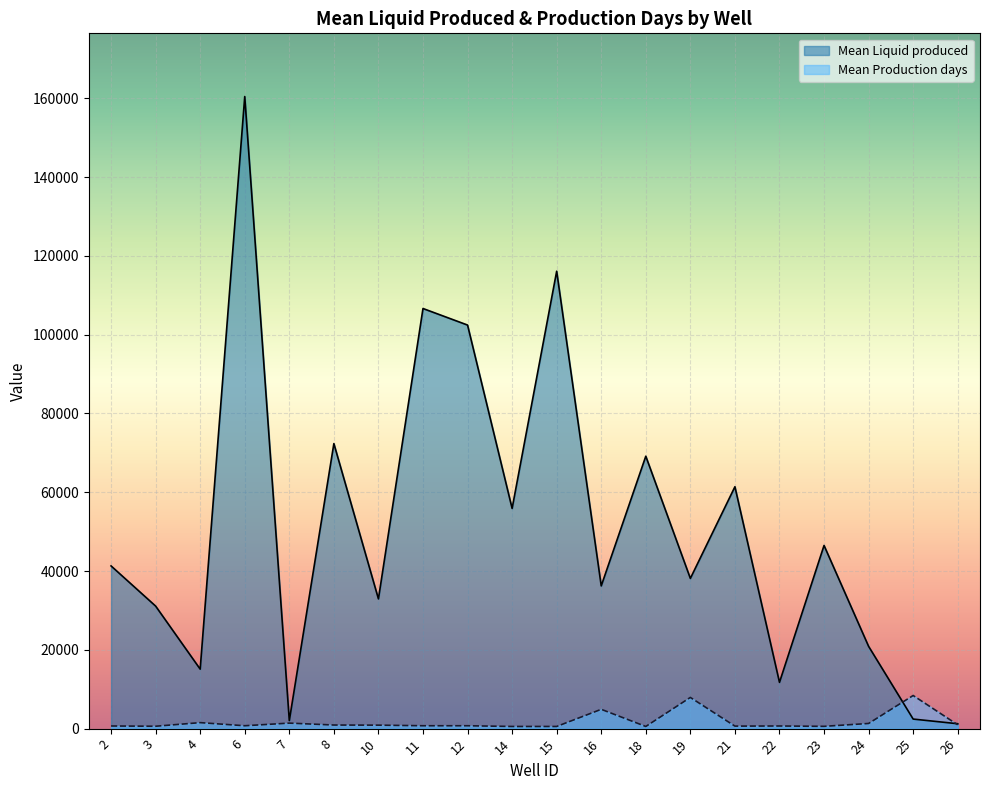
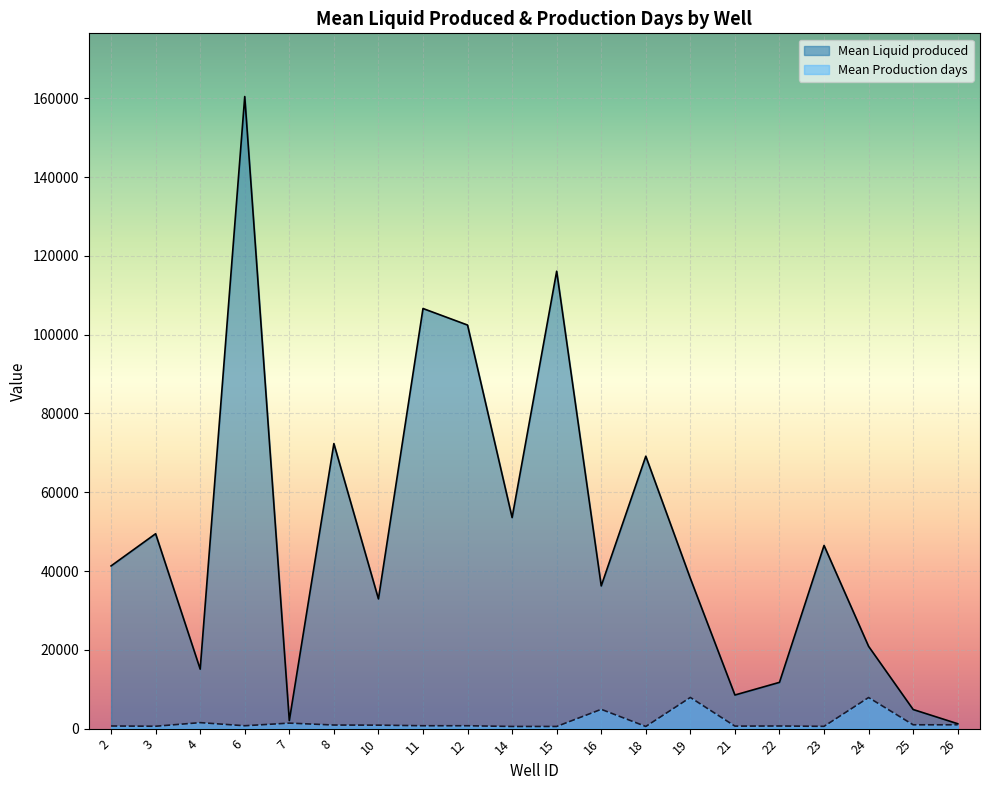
Mean Liquid produced, 3: 31000 -> 49000
Mean Liquid produced, 14: 56000 -> 54000
Mean Liquid produced, 21: 61000 -> 9000
Mean Production days, 24: 1000 -> 8000
Mean Liquid produced, 25: 2000 -> 5000
Mean Production days, 25: 8000 -> 1000
